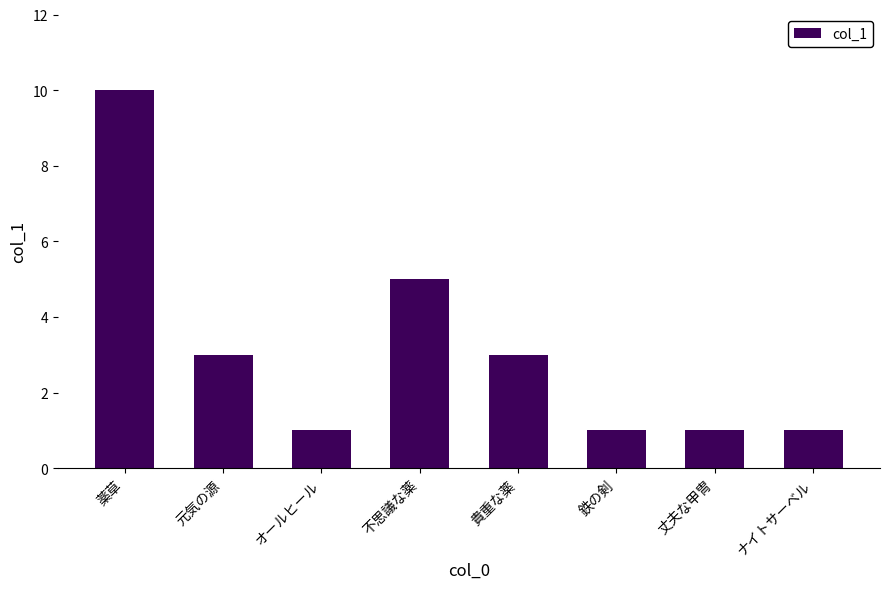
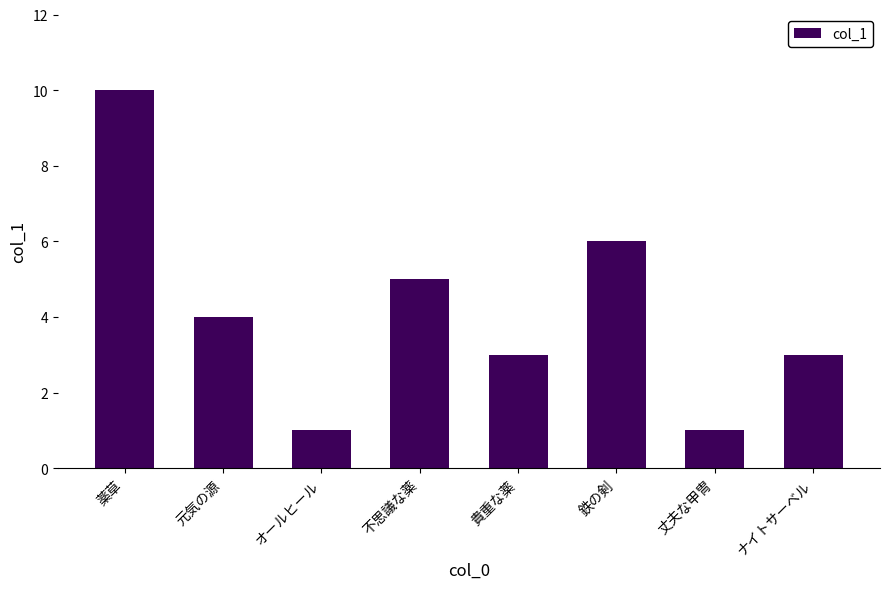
元気の源: 3 -> 4
鉄の剣: 1 -> 6
ナイトサーベル: 1 -> 3
